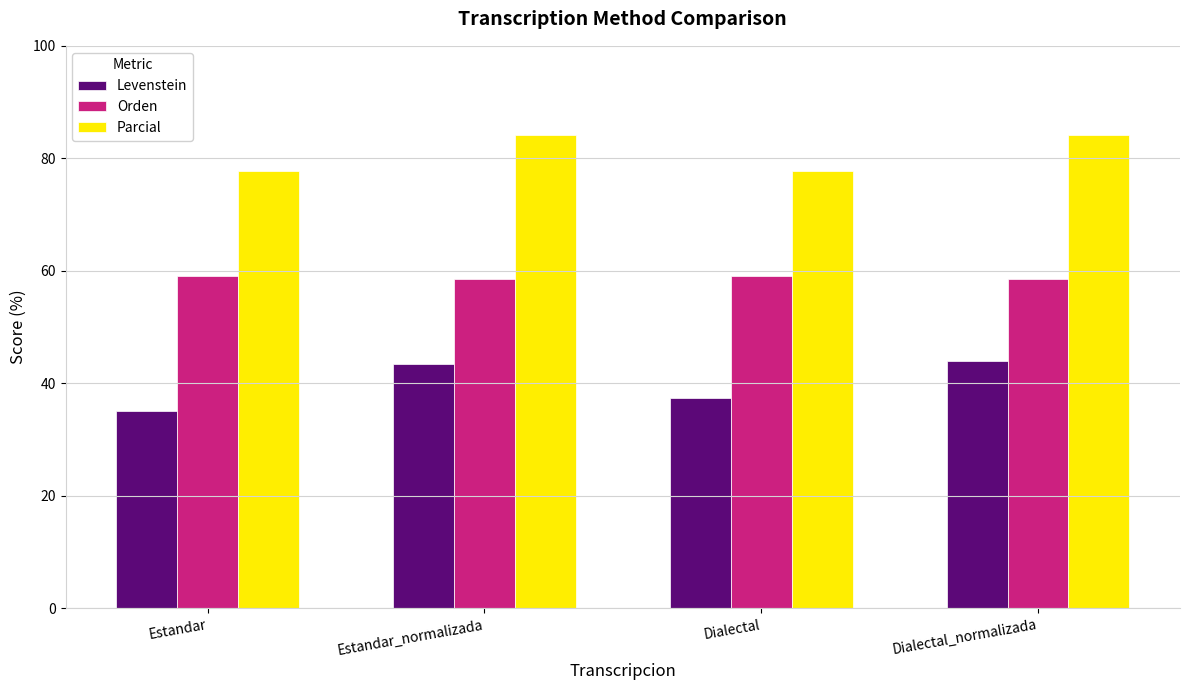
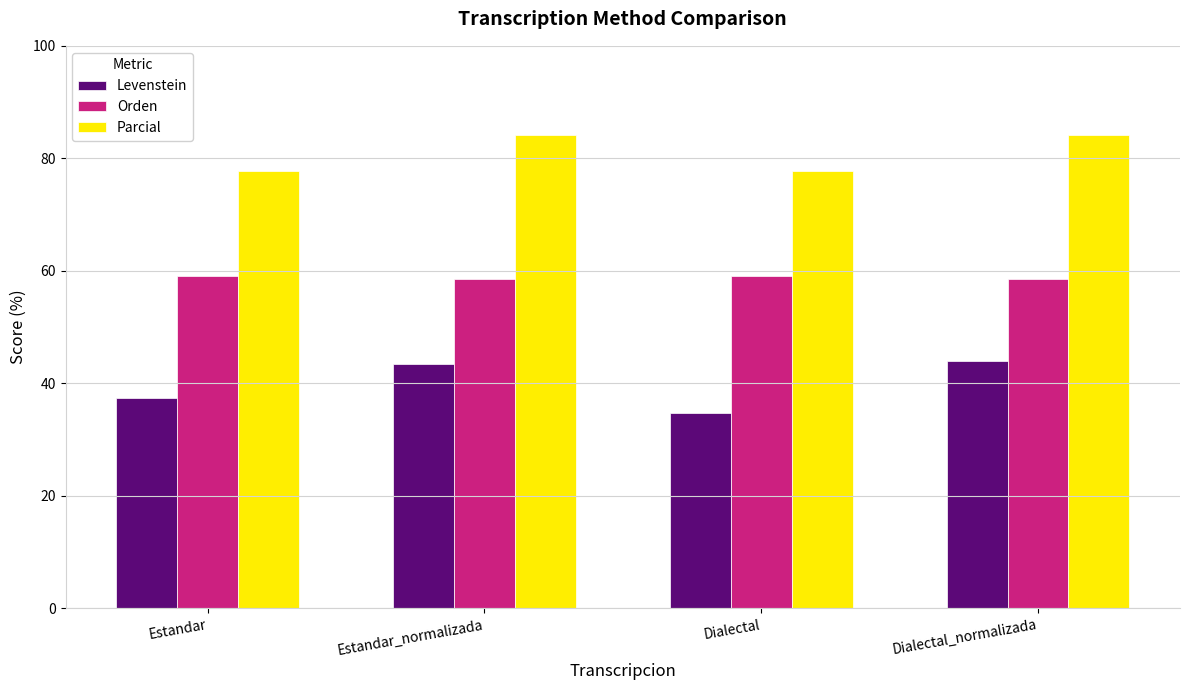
Levenstein, Estandar: 35 -> 37
Levenstein, Dialectal: 37 -> 35
